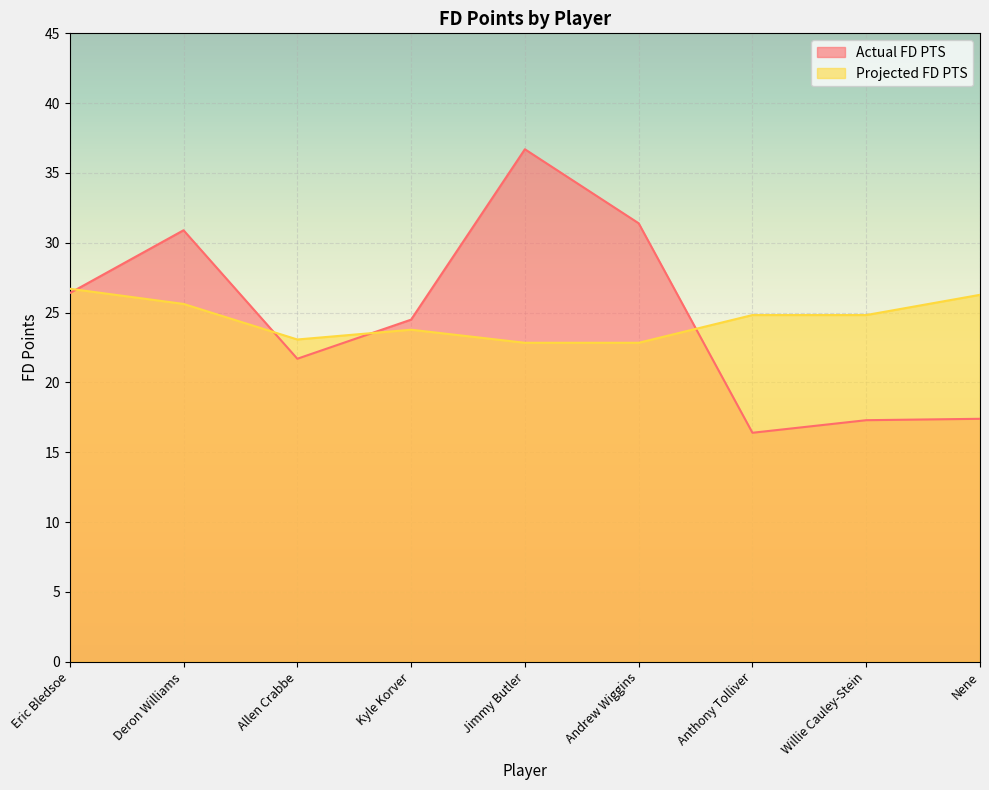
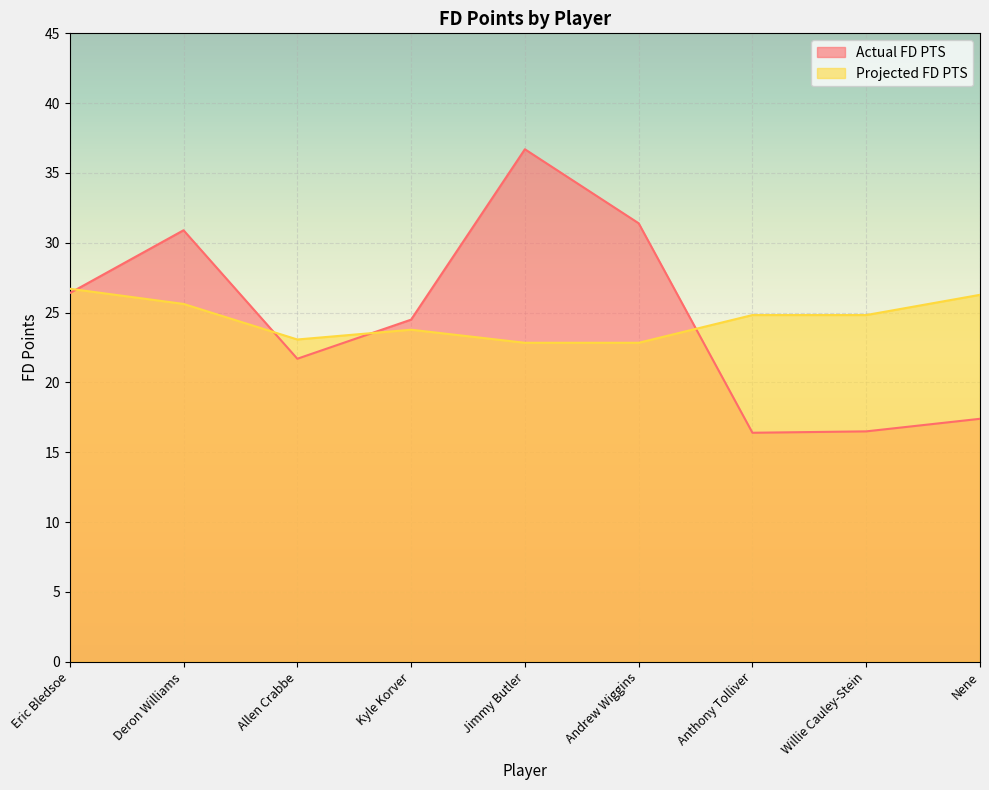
Actual FD PTS, Willie Cauley-Stein: 17.3 -> 16.5
